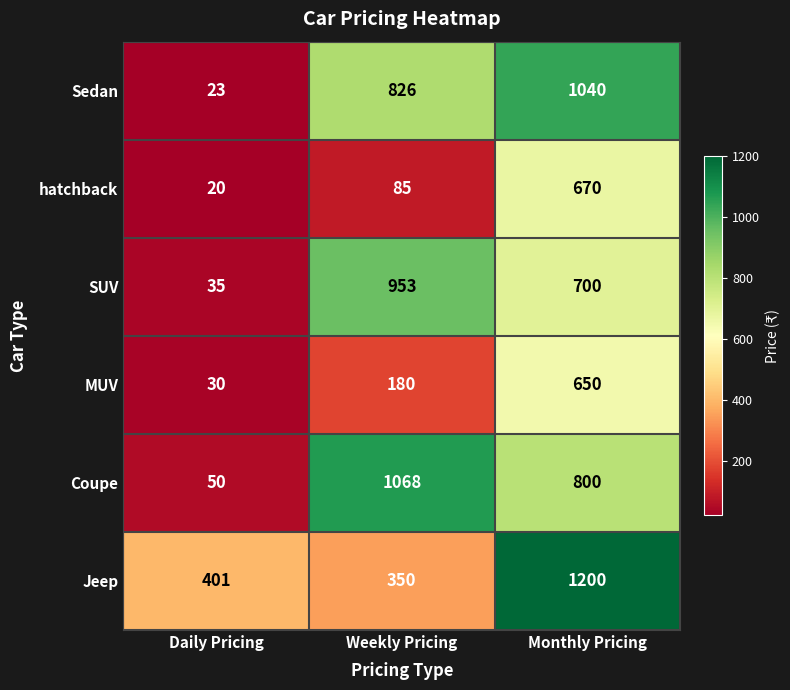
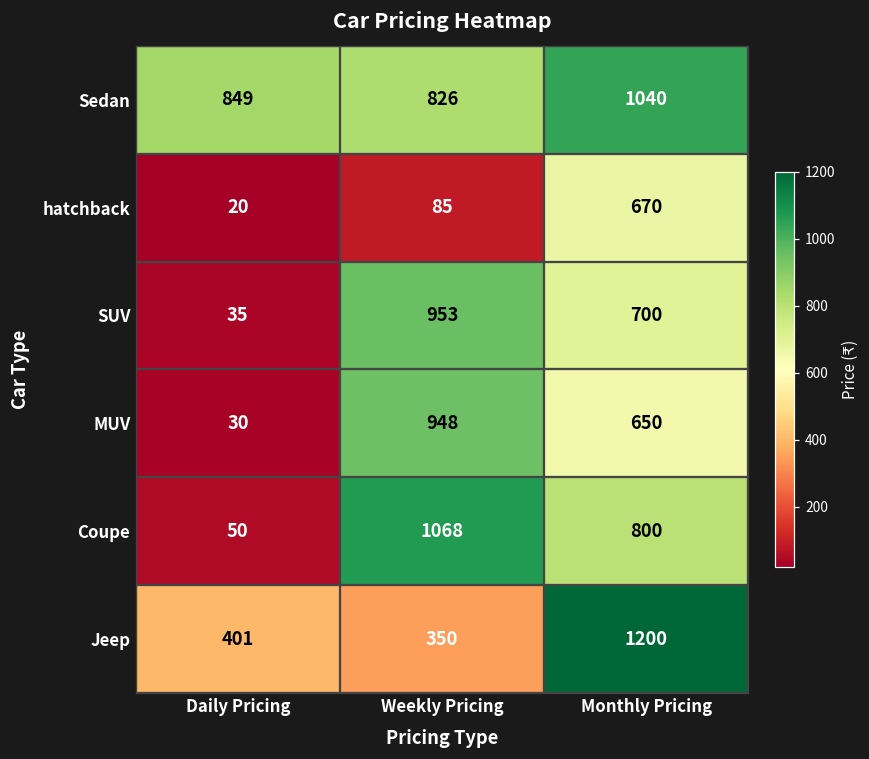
Sedan, Daily Pricing: 23 -> 849
MUV, Weekly Pricing: 180 -> 948
